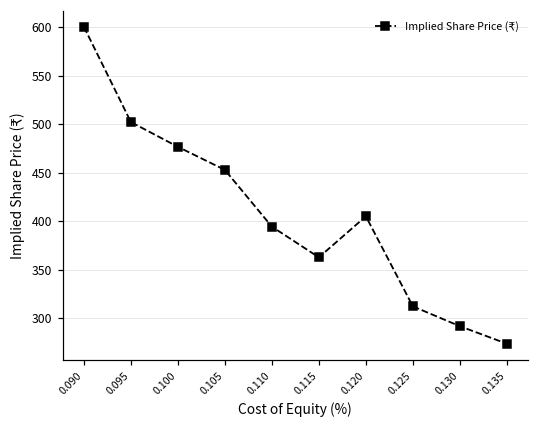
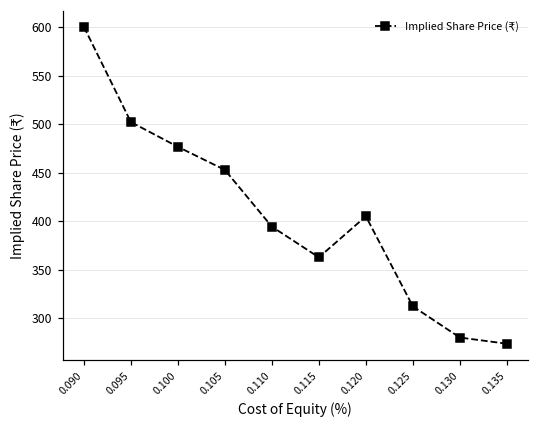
0.130: 290 -> 280
